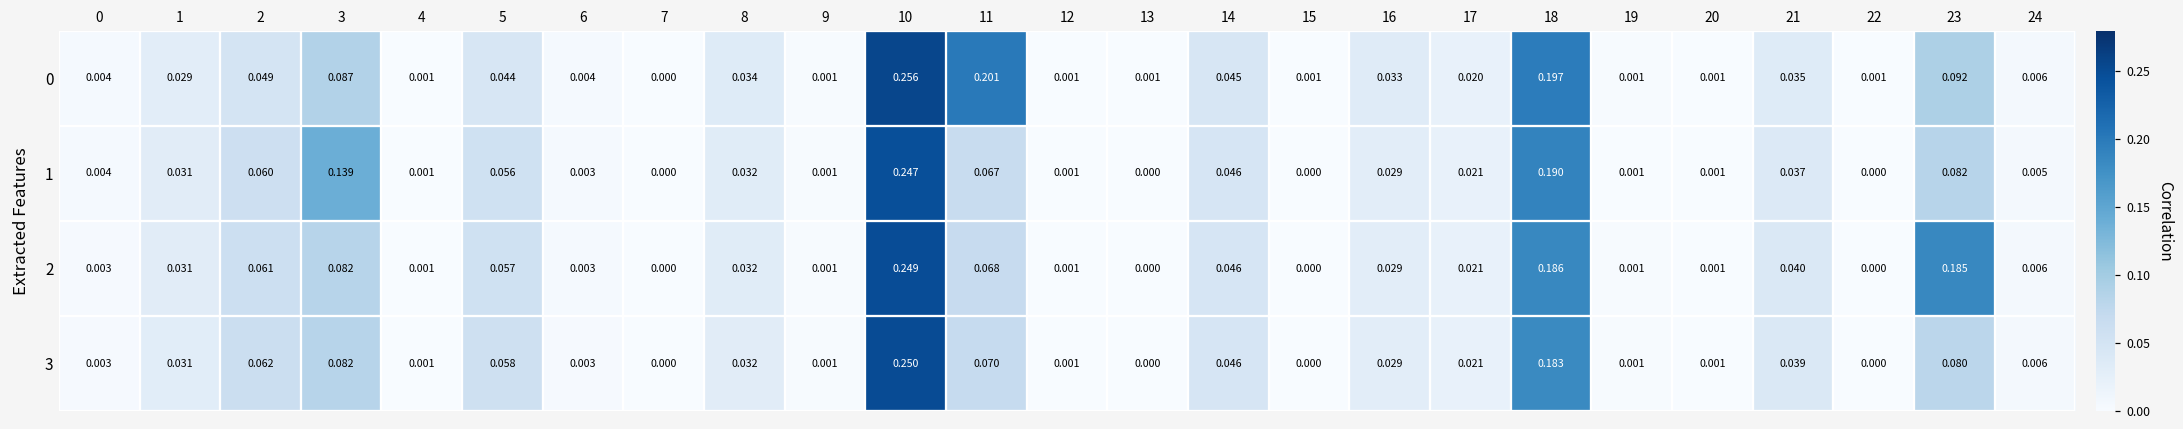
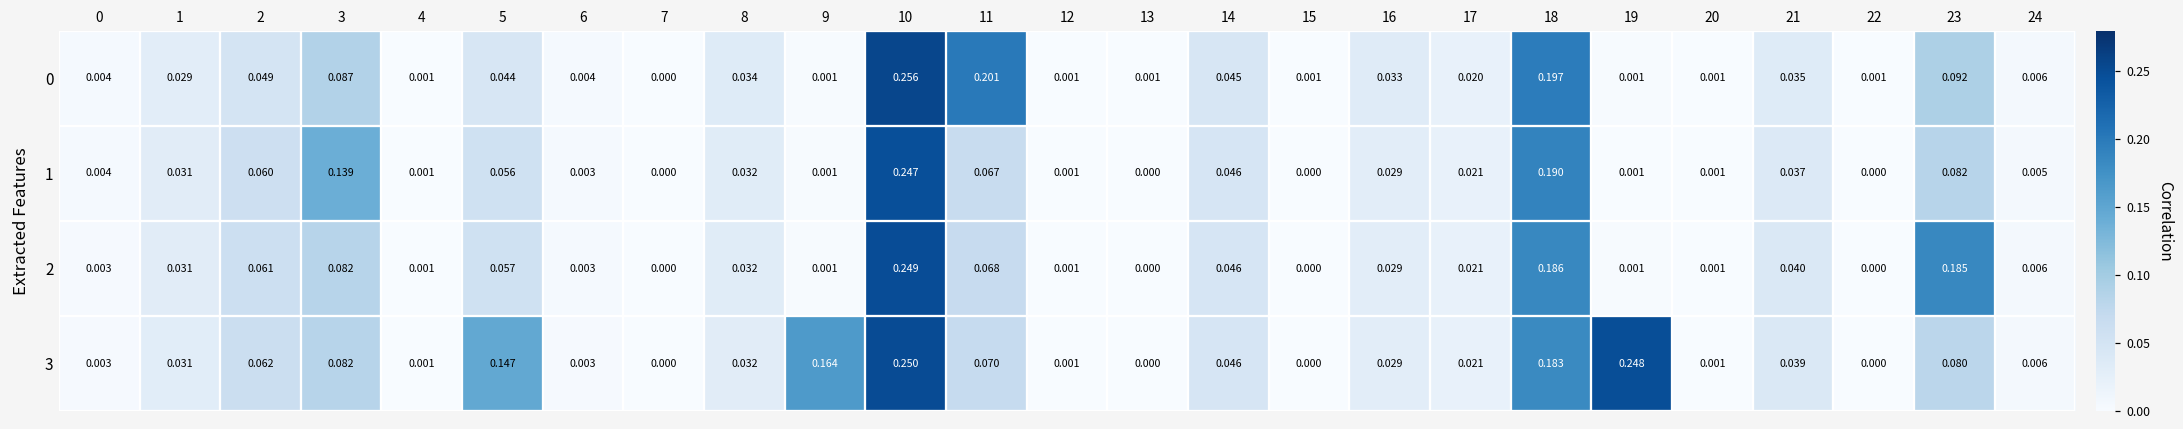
3, 5: 0.058 -> 0.147
3, 9: 0.001 -> 0.164
3, 19: 0.001 -> 0.248
